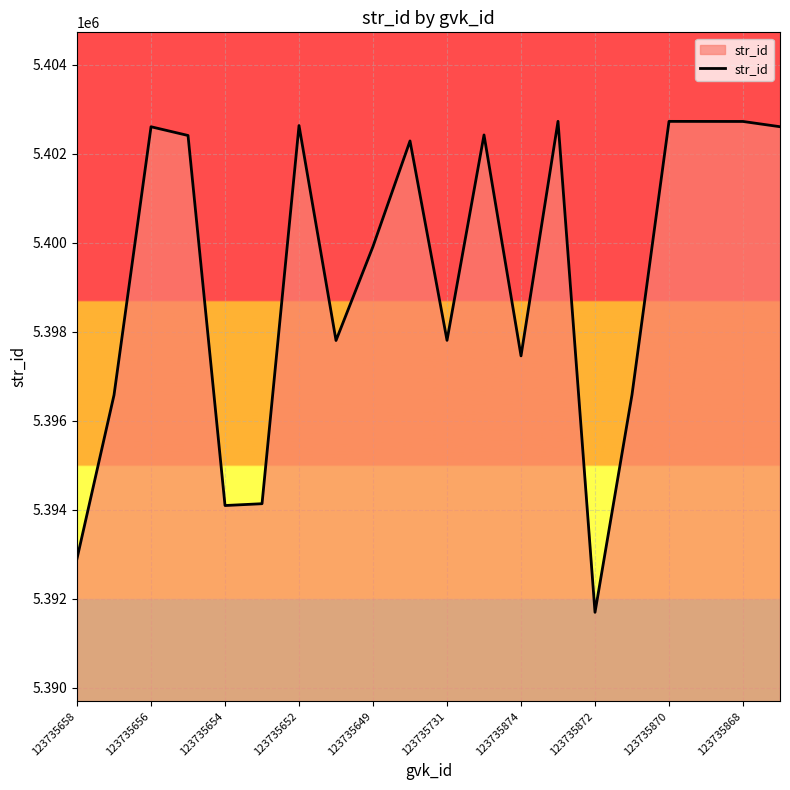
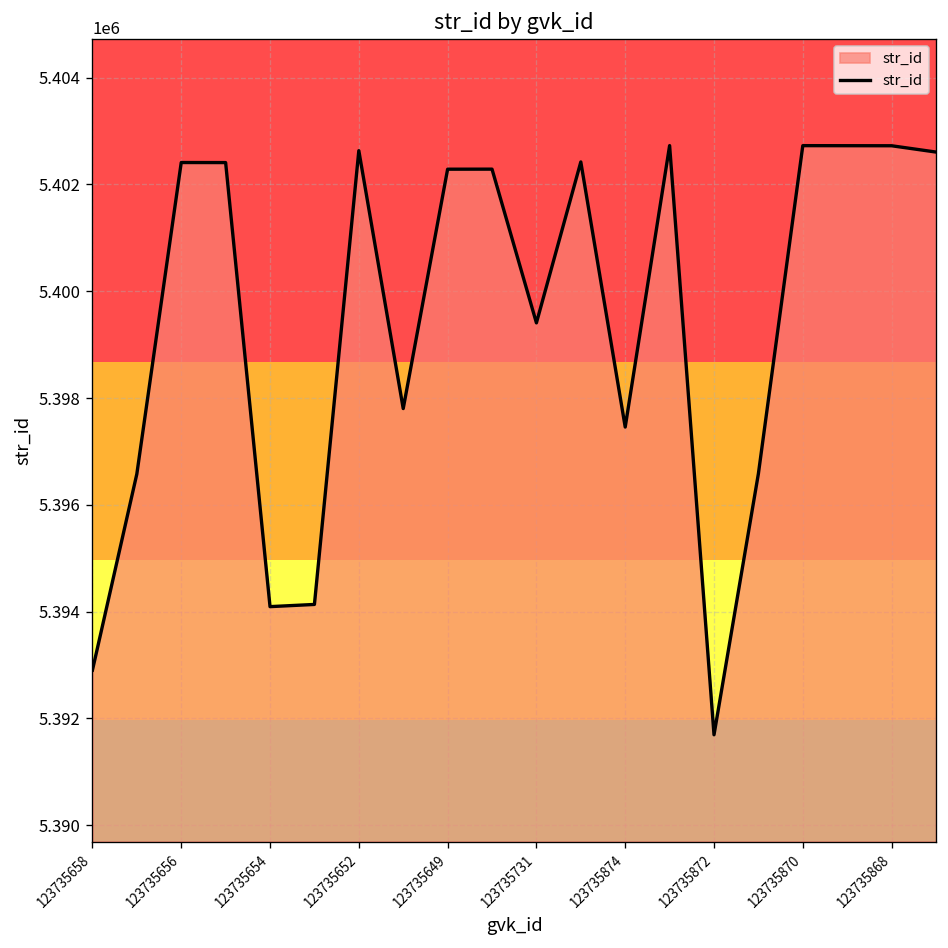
123735656: 5402600 -> 5402400
123735649: 5399900 -> 5402300
123735731: 5397800 -> 5399400
